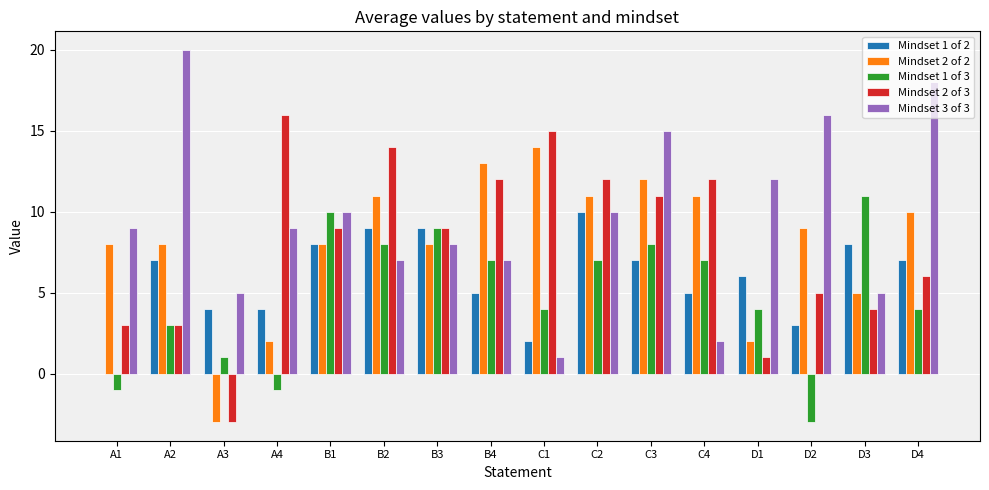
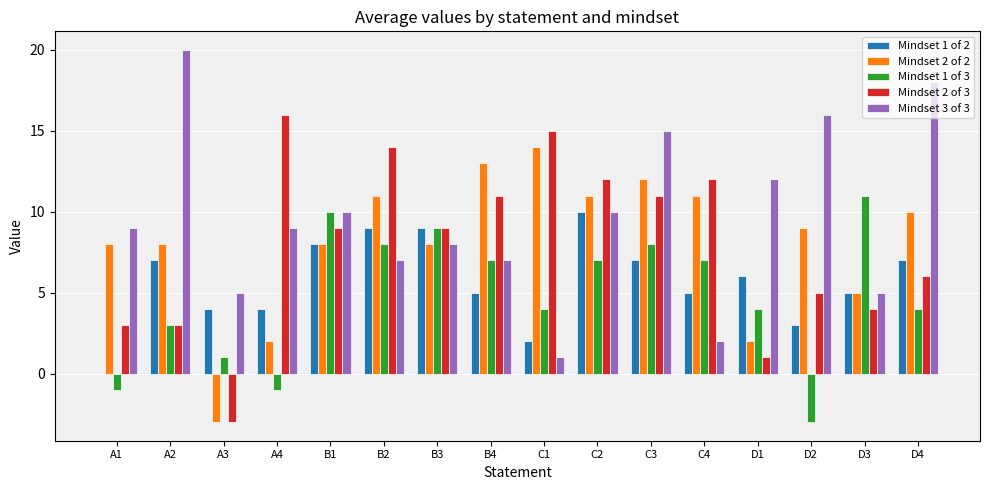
Mindset 2 of 3, B4: 12 -> 11
Mindset 1 of 2, D3: 8 -> 5
